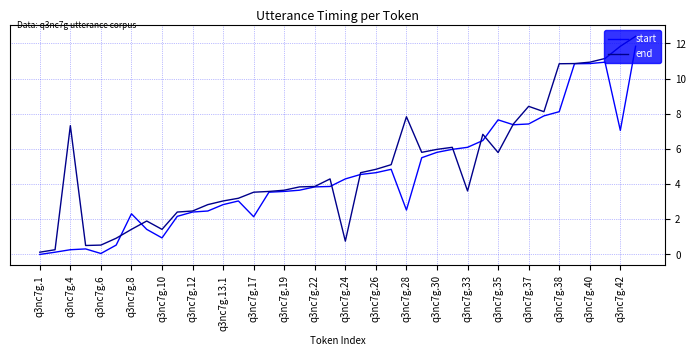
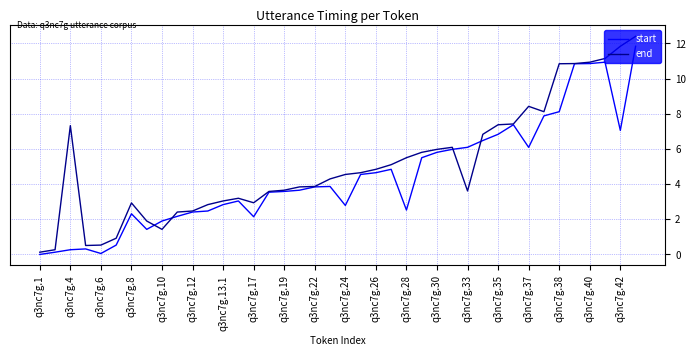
end, q3nc7g.8: 1.4 -> 2.9
start, q3nc7g.10: 0.9 -> 1.9
end, q3nc7g.17: 3.5 -> 2.9
start, q3nc7g.24: 4.3 -> 2.8
end, q3nc7g.24: 0.8 -> 4.5
end, q3nc7g.28: 7.8 -> 5.5
start, q3nc7g.35: 7.7 -> 6.8
end, q3nc7g.35: 5.8 -> 7.4
start, q3nc7g.37: 7.4 -> 6.1
